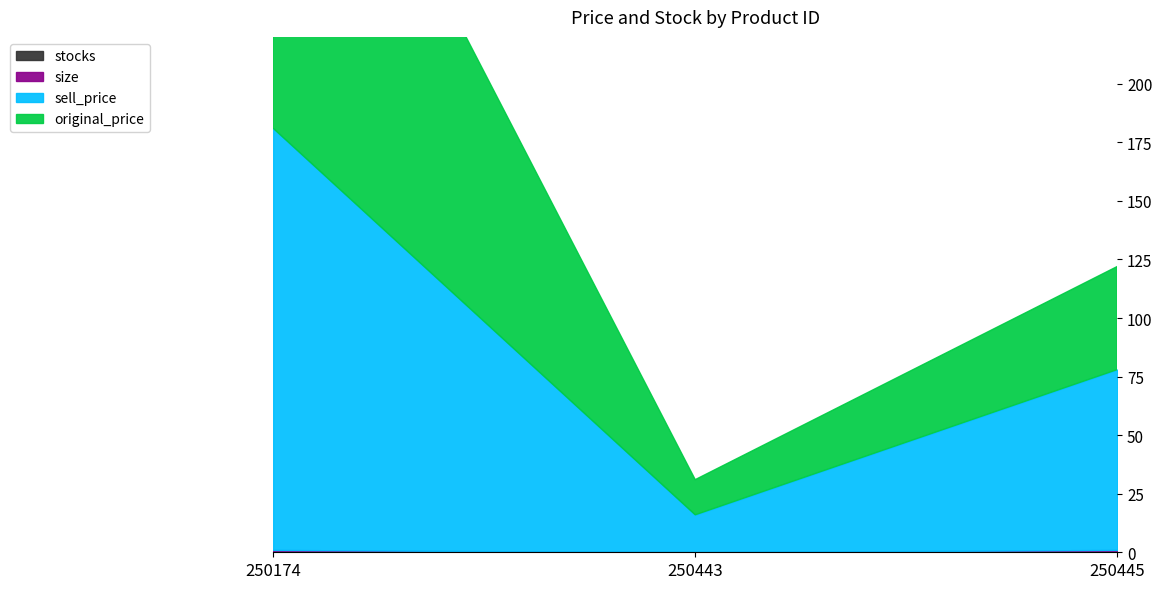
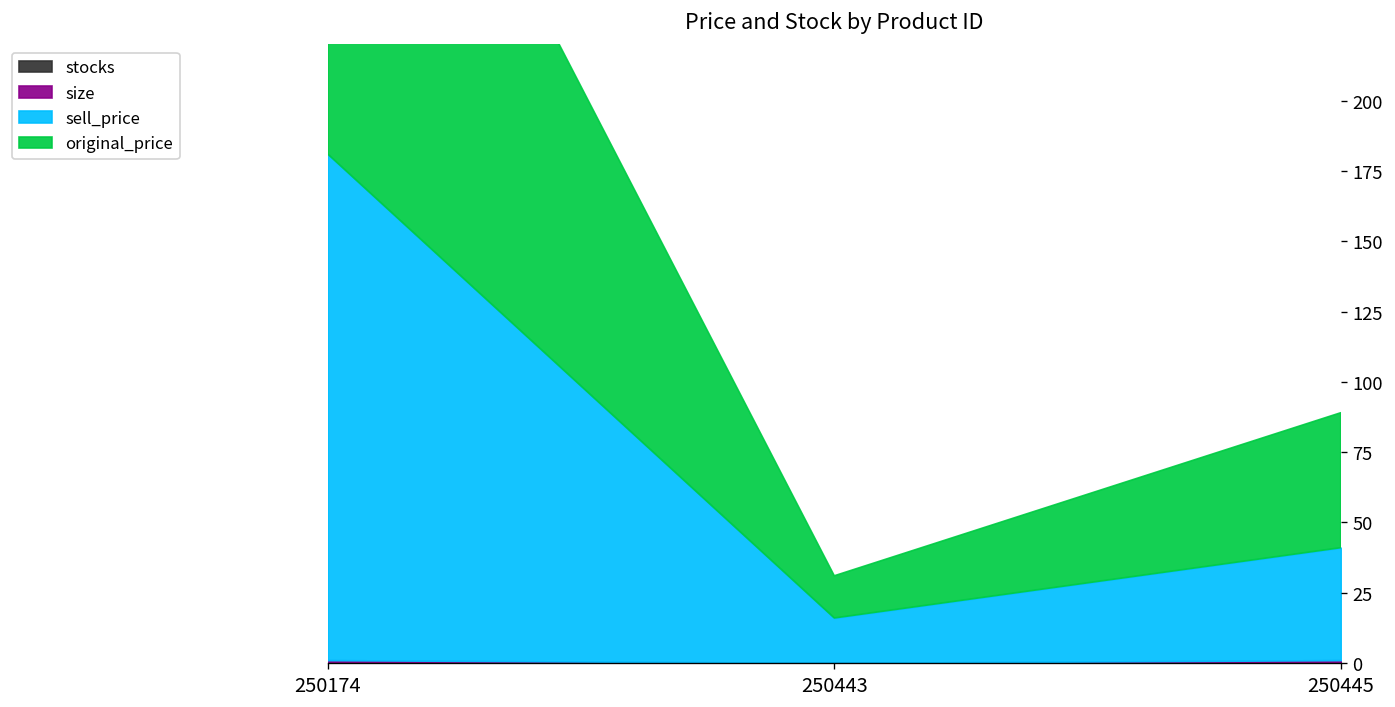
sell_price, 250445: 77 -> 40
original_price, 250445: 44 -> 48
